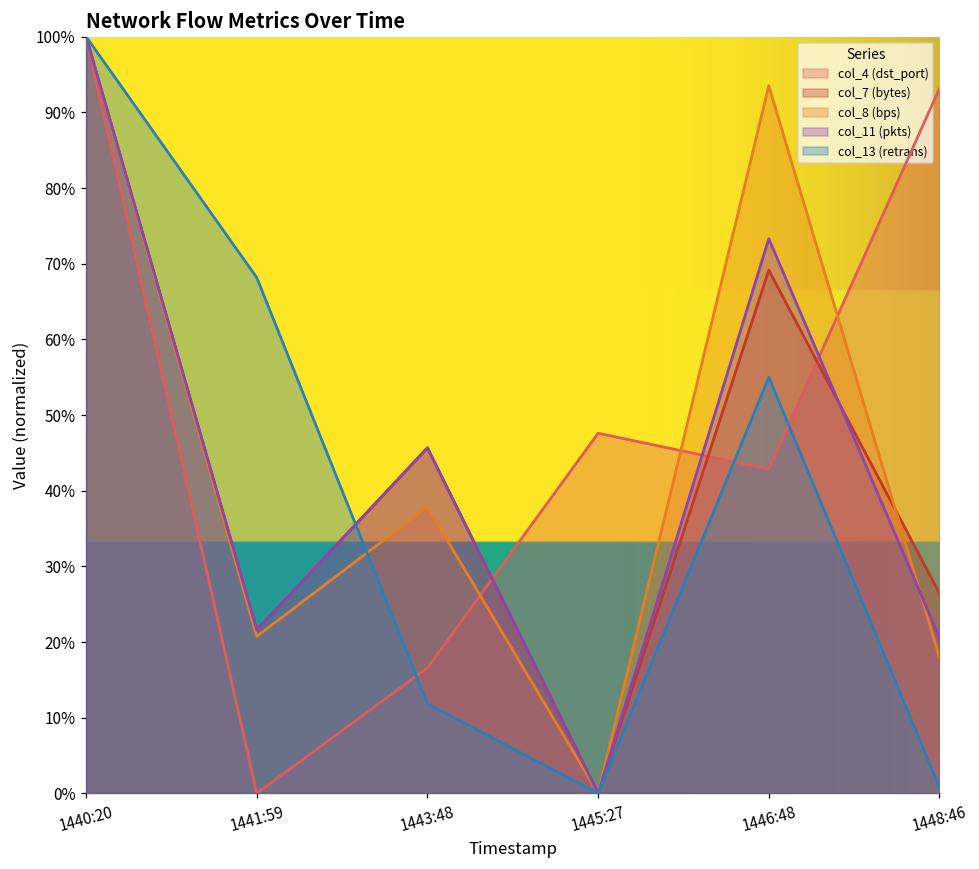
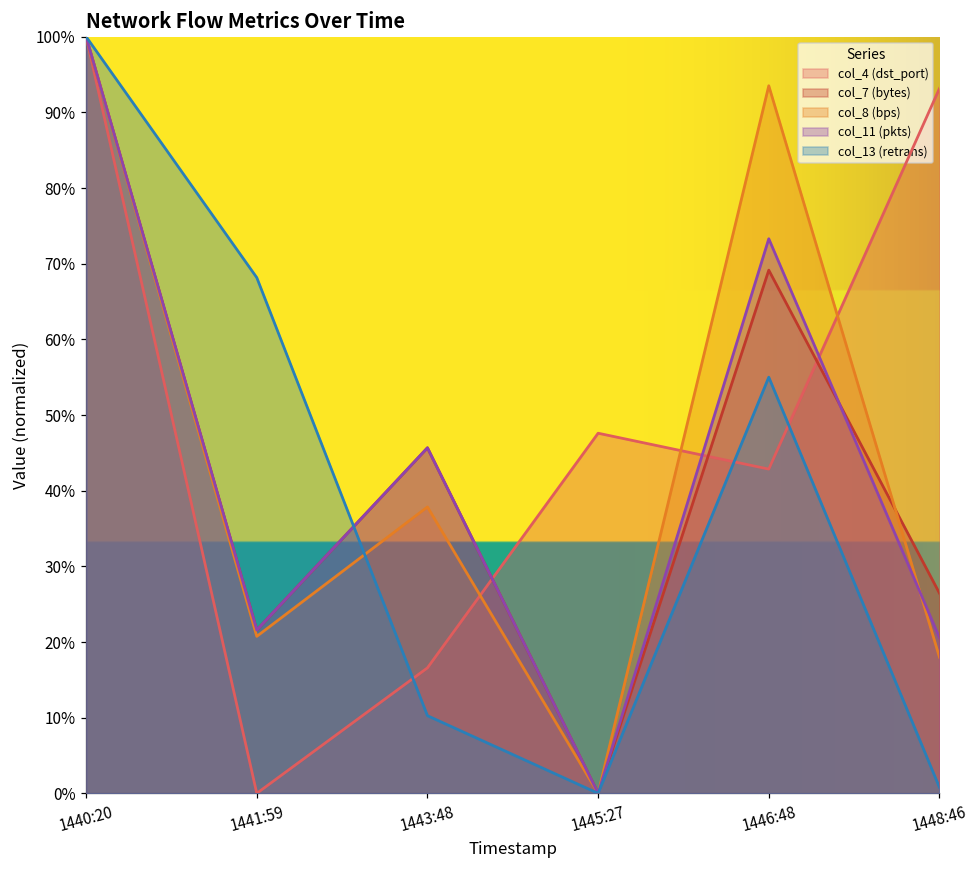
col_13 (retrans), 1443:48: 12% -> 10%
